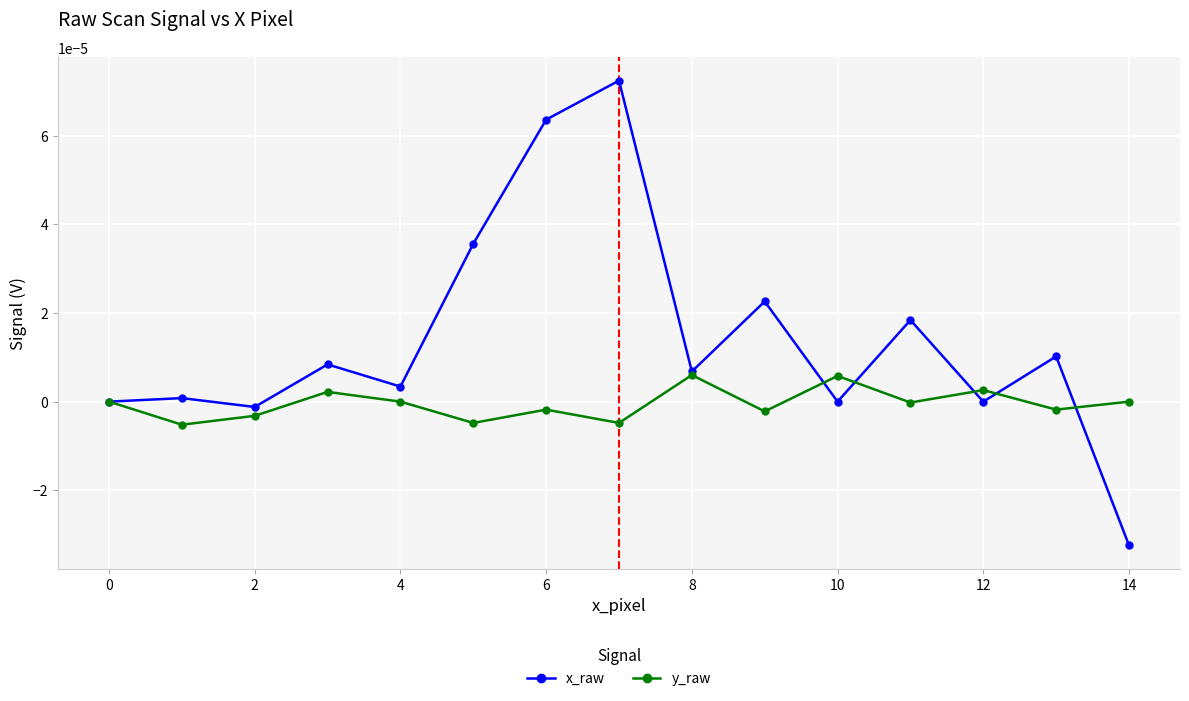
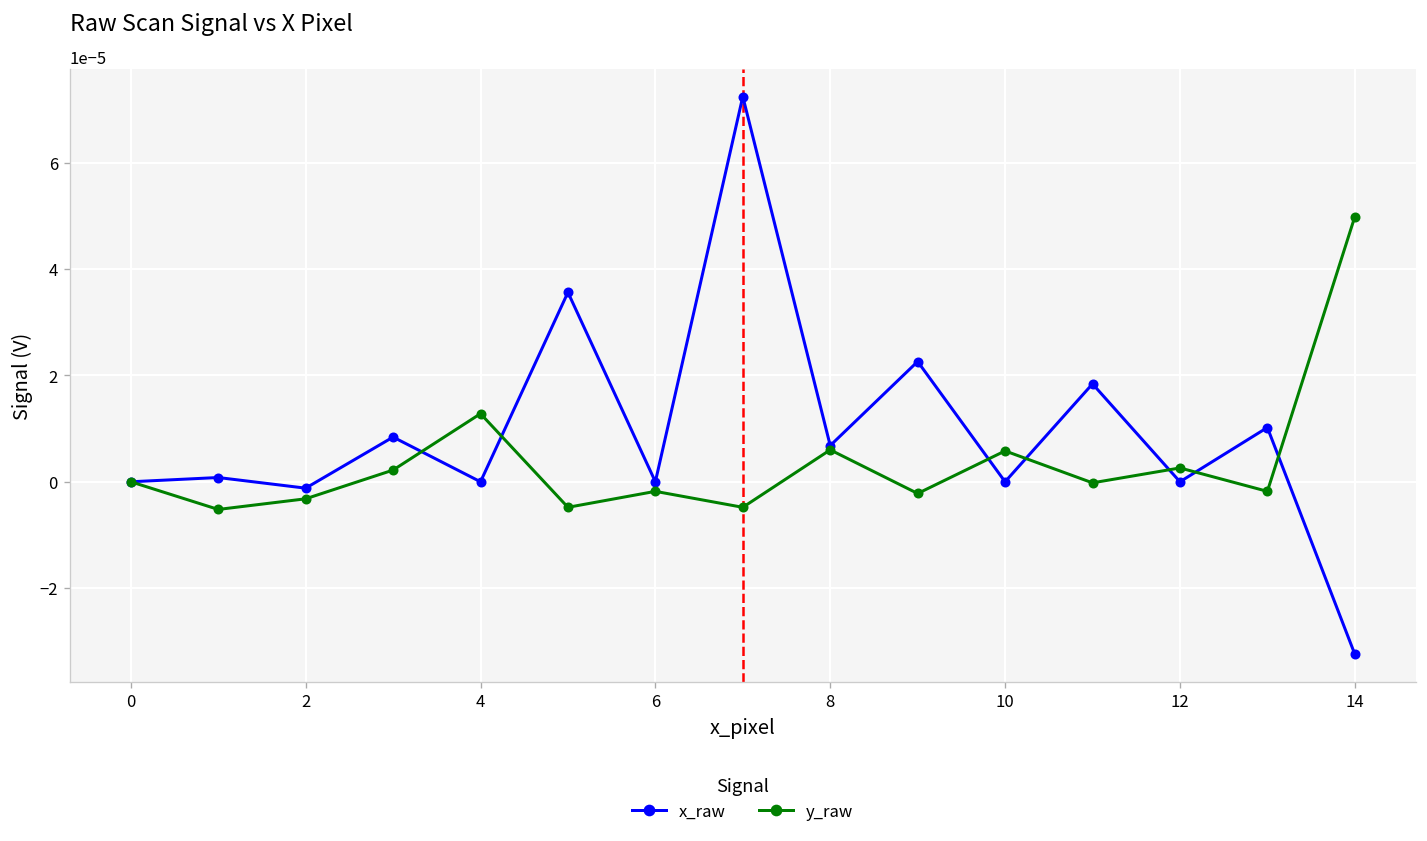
x_raw, 4: 0.000003 -> 0.000000
y_raw, 4: 0.00000 -> 0.00001
x_raw, 6: 0.0001 -> 0.0000
y_raw, 14: 0.00000 -> 0.00005
